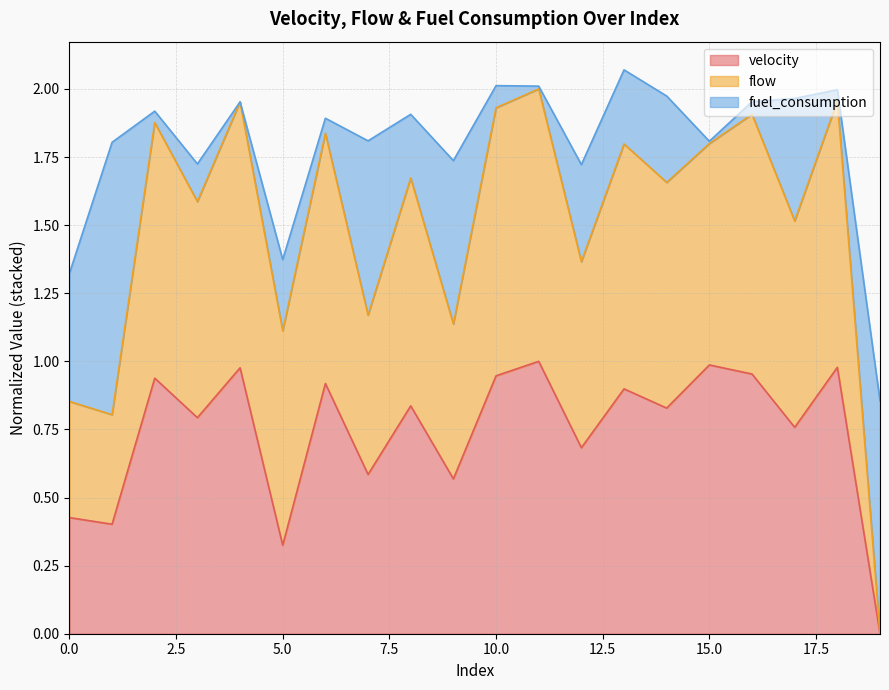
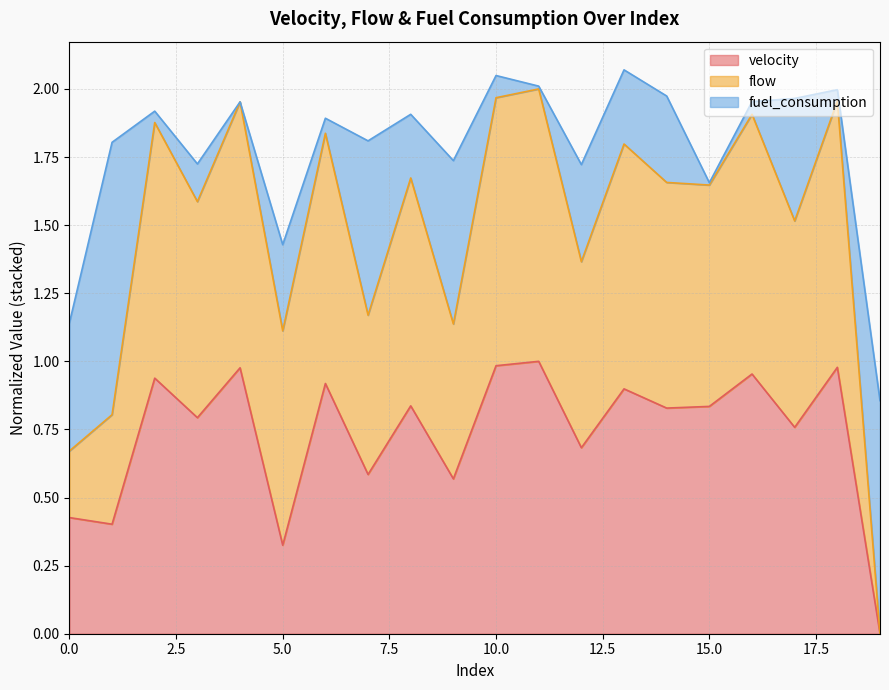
flow, 0.0: 0.43 -> 0.24
fuel_consumption, 5.0: 0.26 -> 0.32
velocity, 10.0: 0.95 -> 0.98
velocity, 15.0: 0.99 -> 0.83
